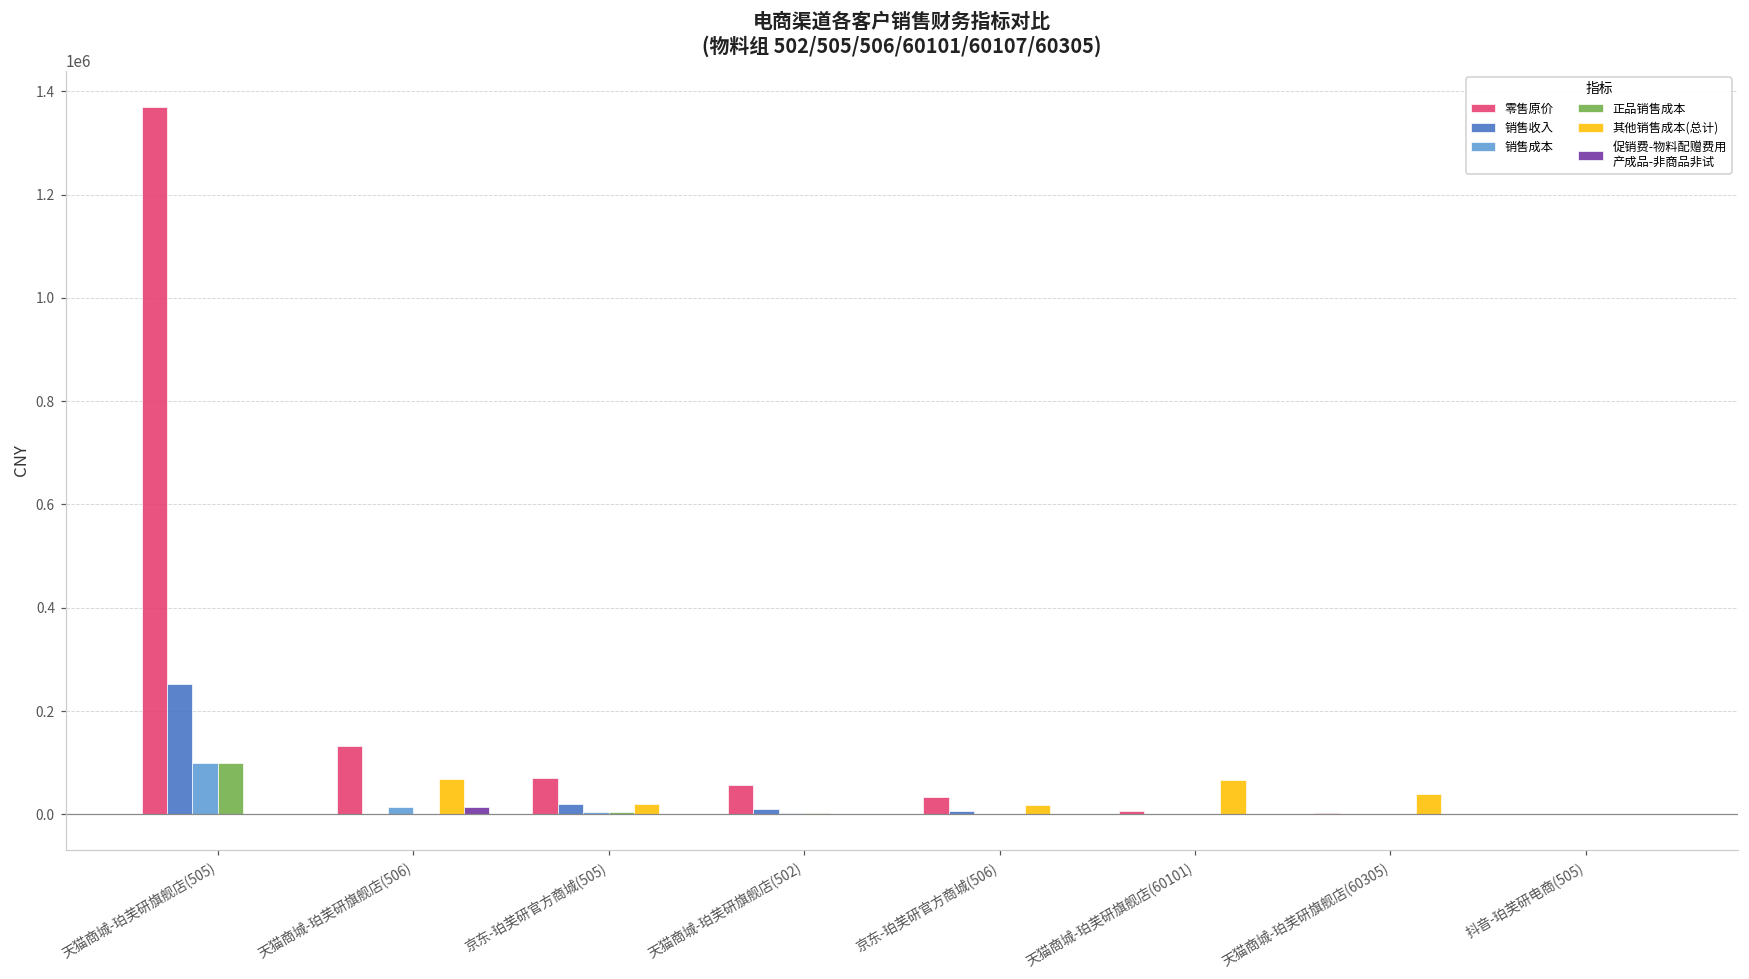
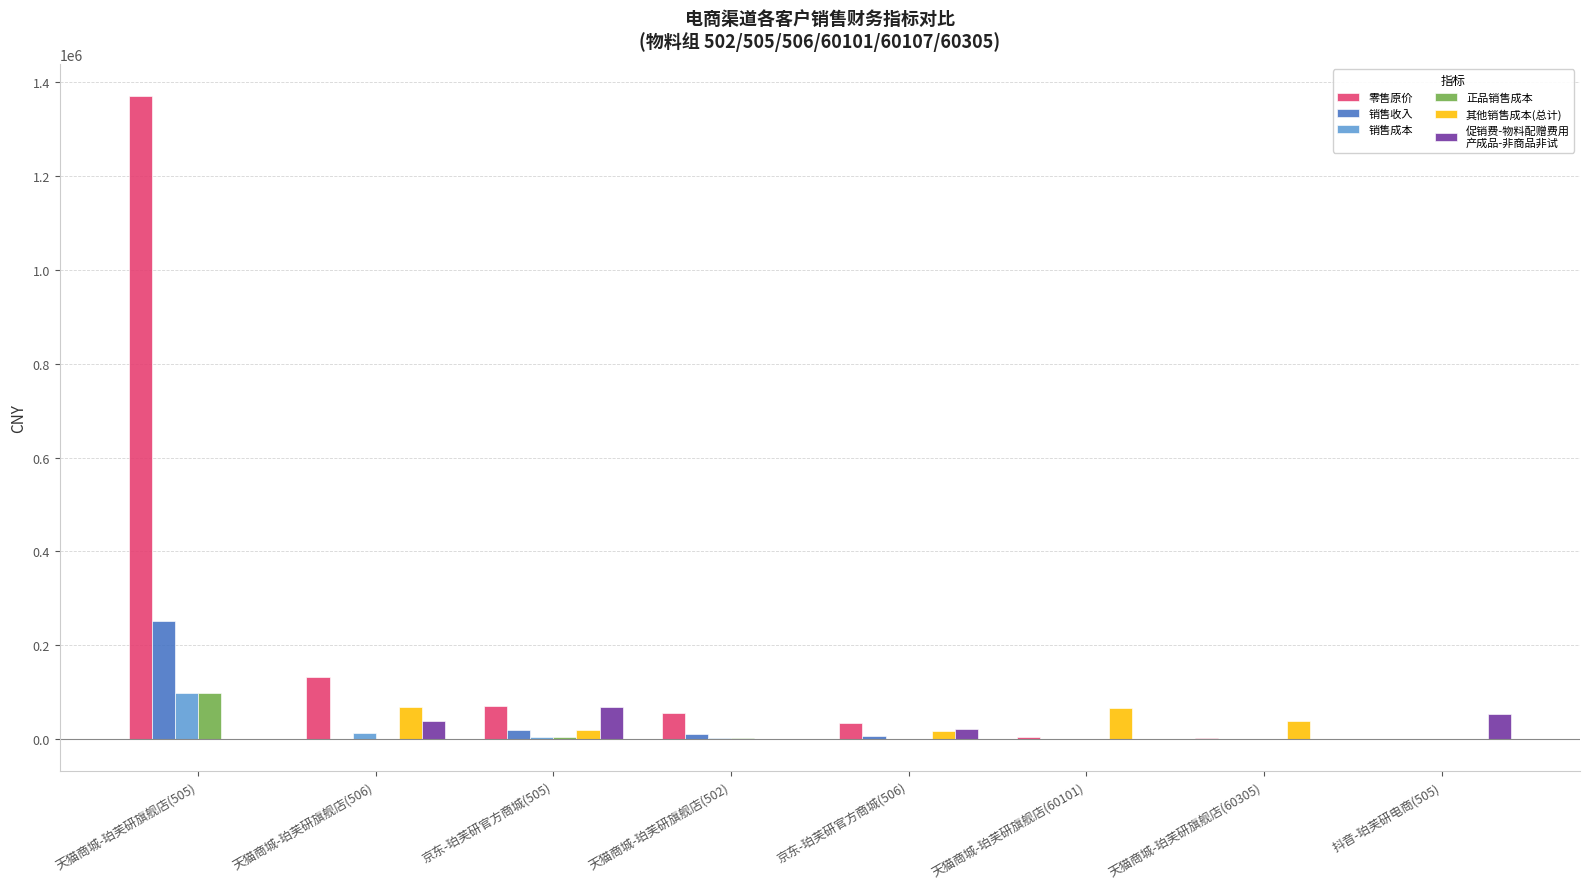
促销费-物料配赠费用 产成品-非商品非试, 天猫商城-珀芙研旗舰店(506): 10000 -> 40000
促销费-物料配赠费用 产成品-非商品非试, 京东-珀芙研官方商城(505): 0 -> 70000
促销费-物料配赠费用 产成品-非商品非试, 京东-珀芙研官方商城(506): 0 -> 20000
促销费-物料配赠费用 产成品-非商品非试, 抖音-珀芙研电商(505): 0 -> 50000
